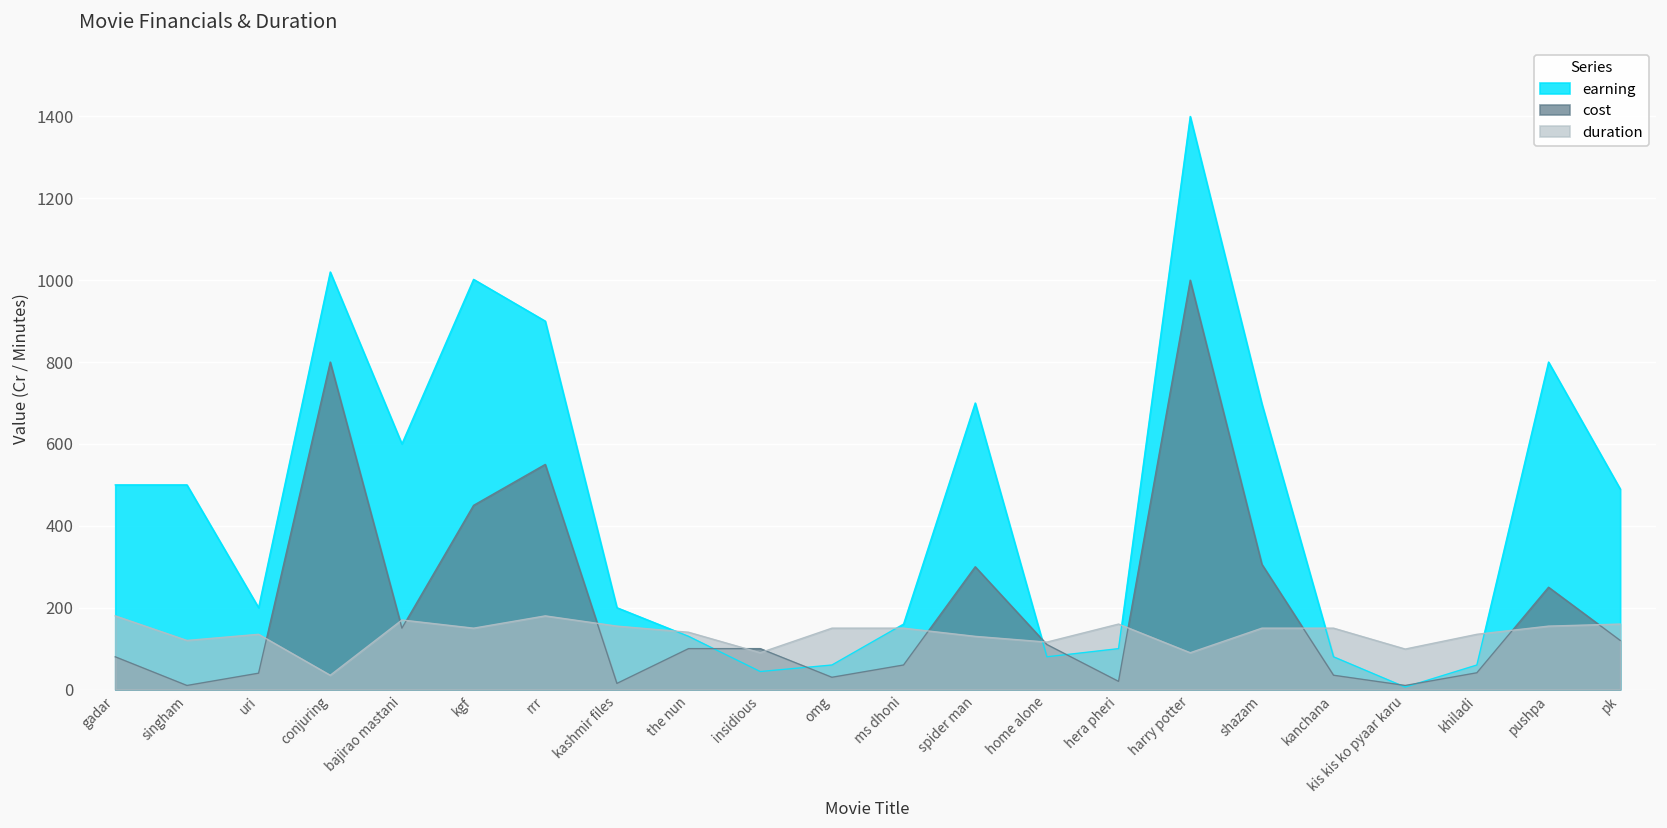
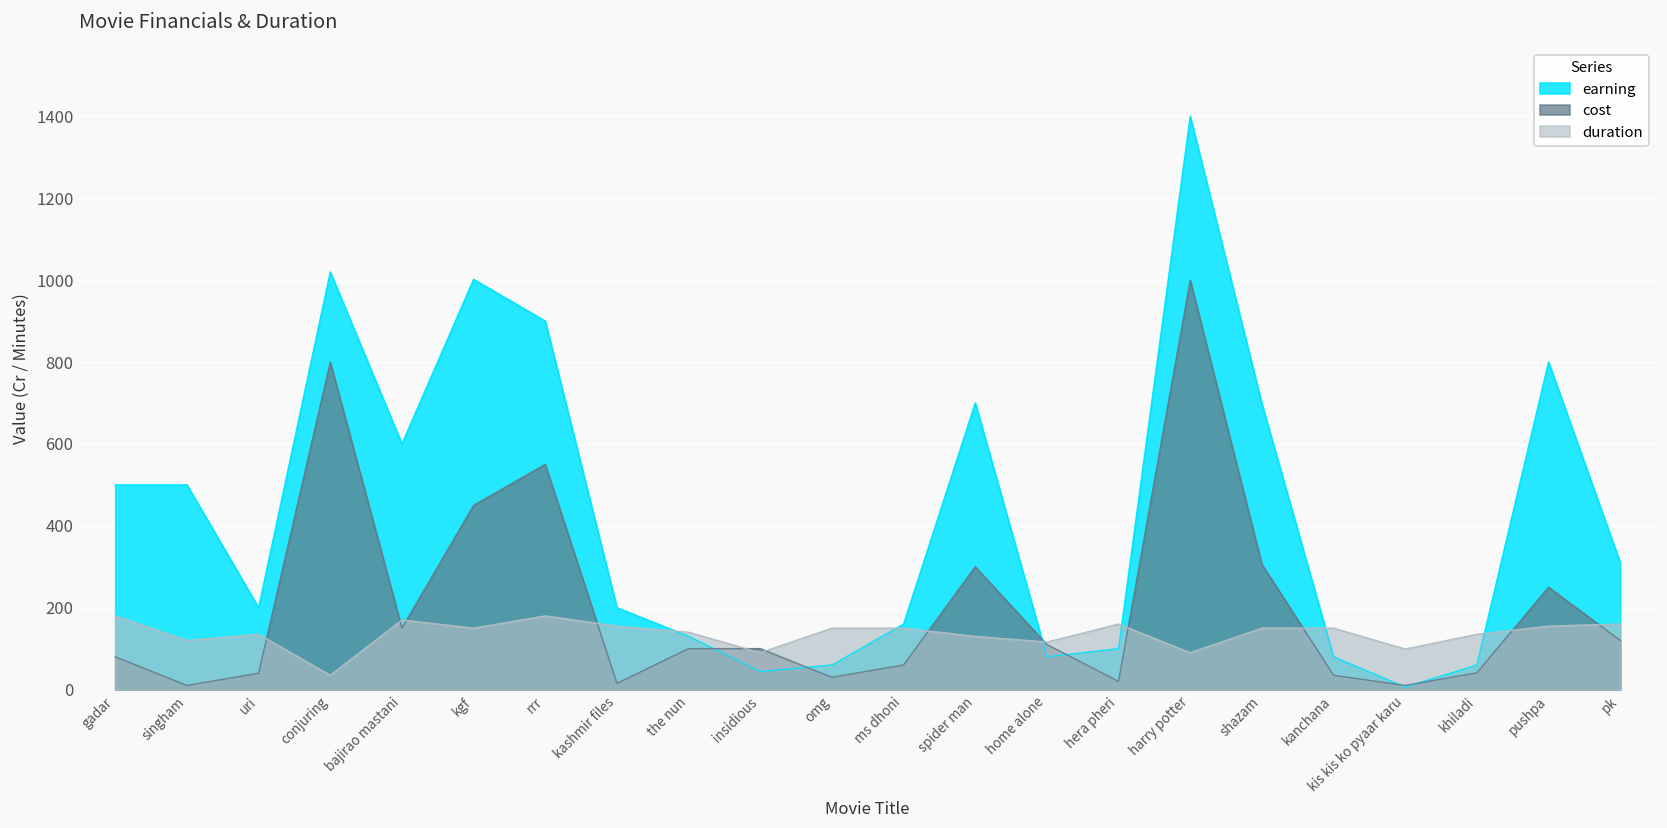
earning, pk: 490 -> 310
